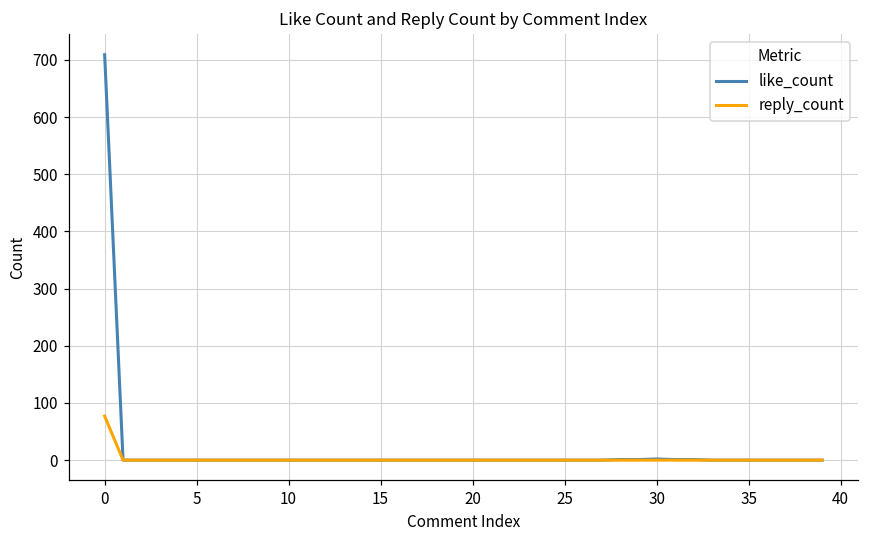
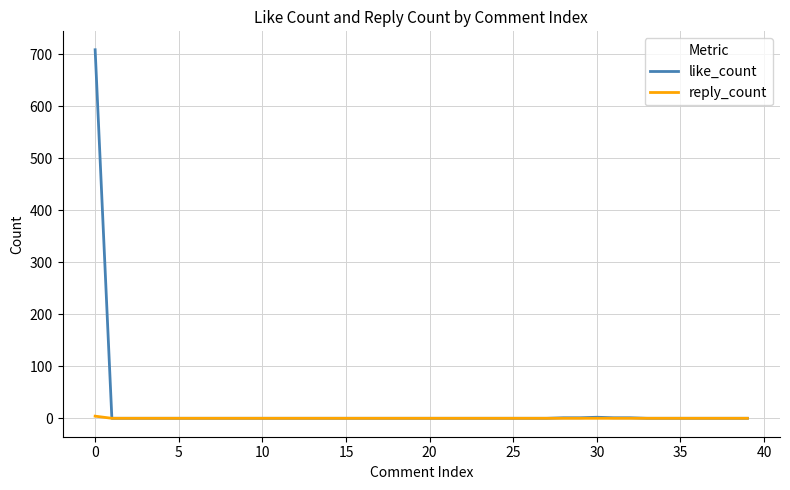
reply_count, 0: 80 -> 0
